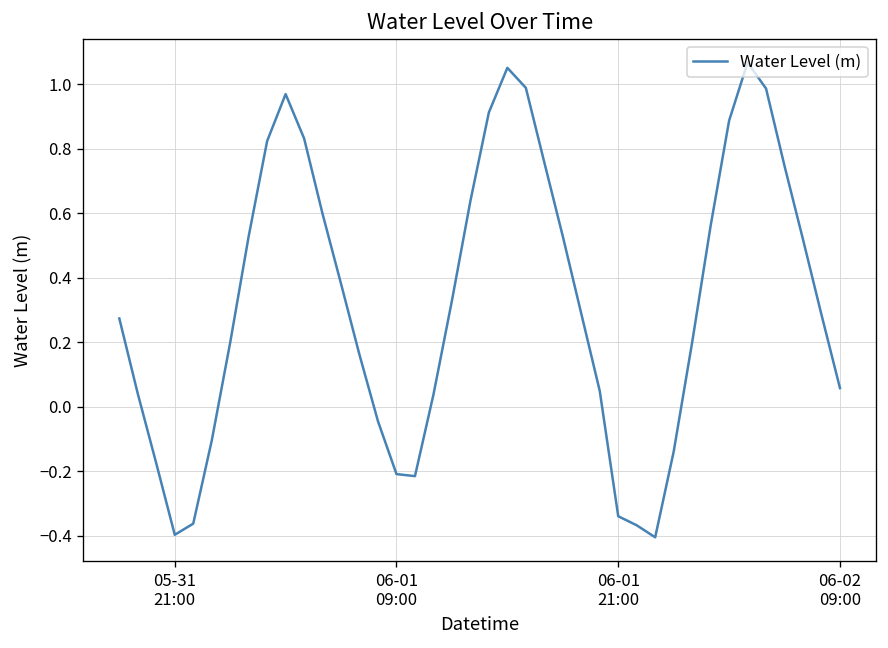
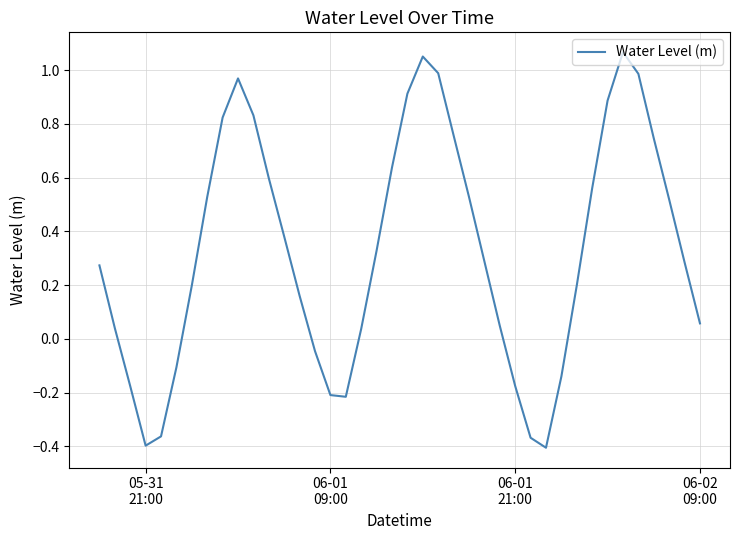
06-01 21:00: -0.34 -> -0.18
